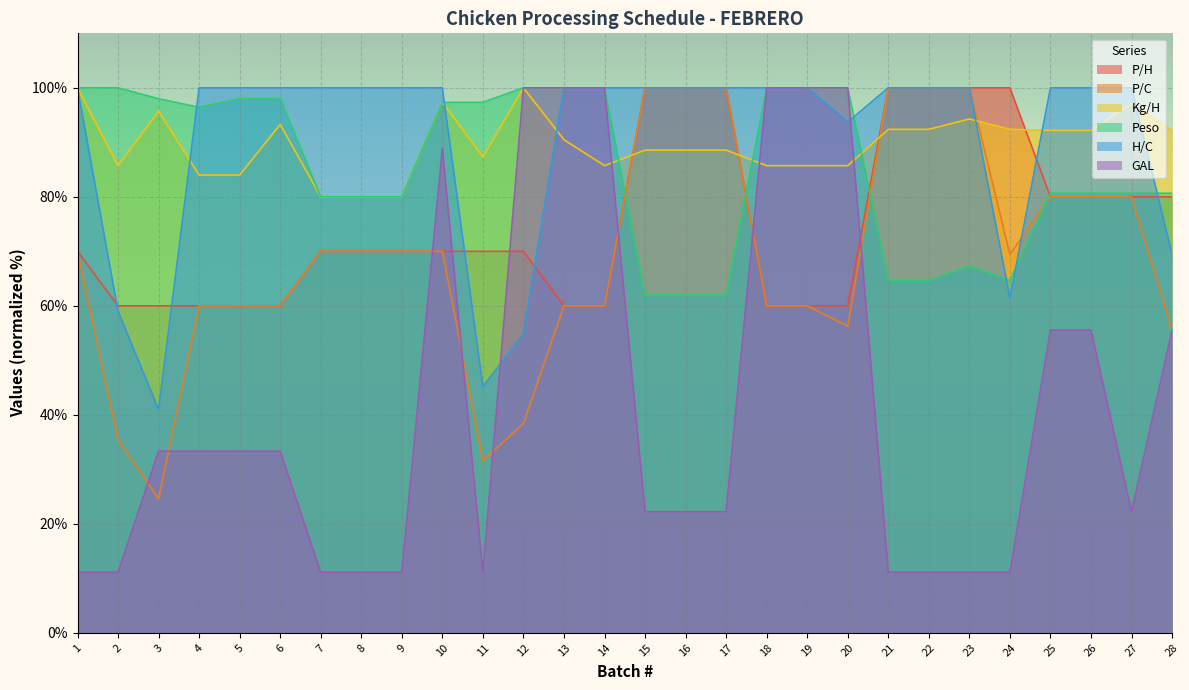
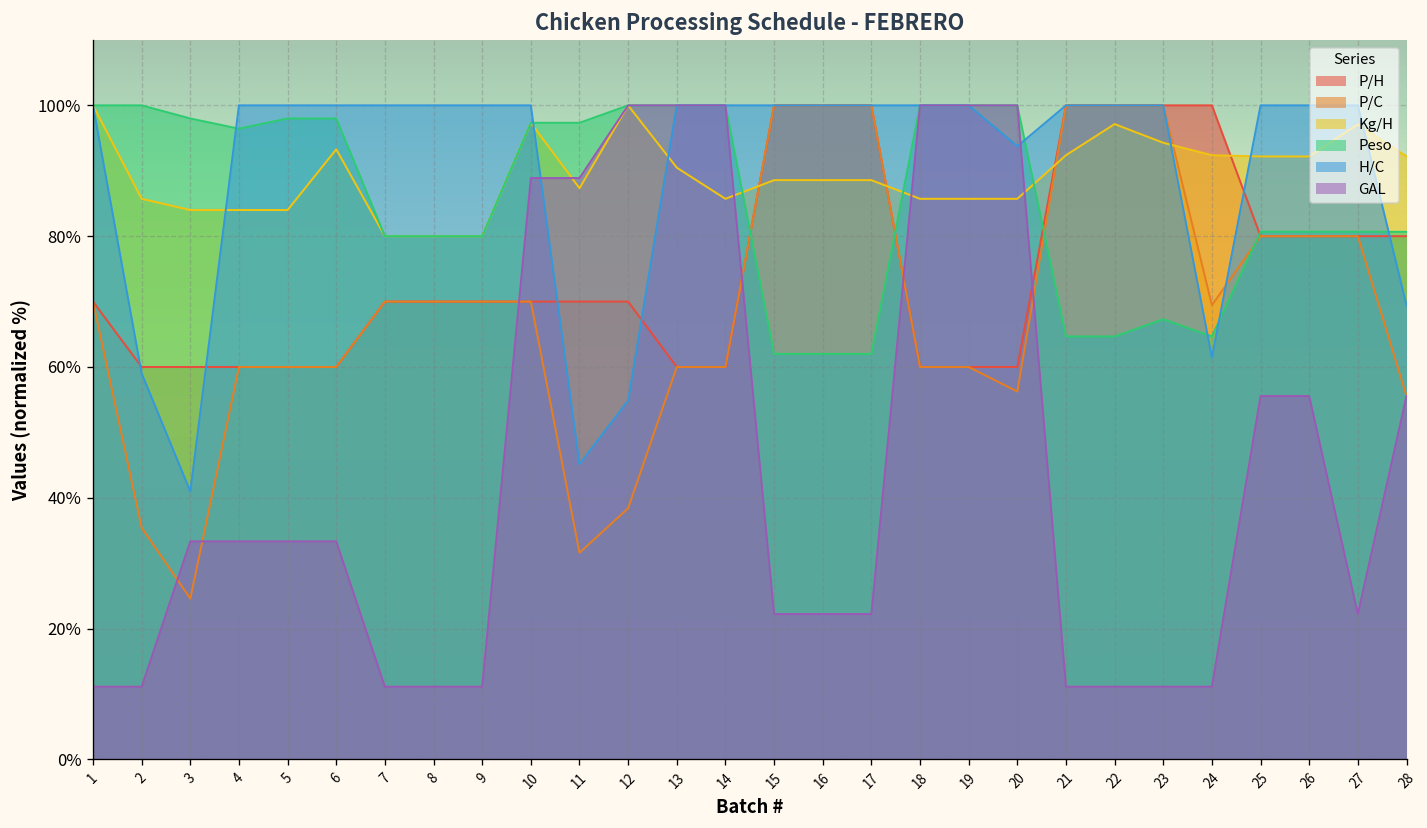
Kg/H, 3: 96% -> 84%
GAL, 11: 11% -> 89%
Kg/H, 22: 92% -> 97%
